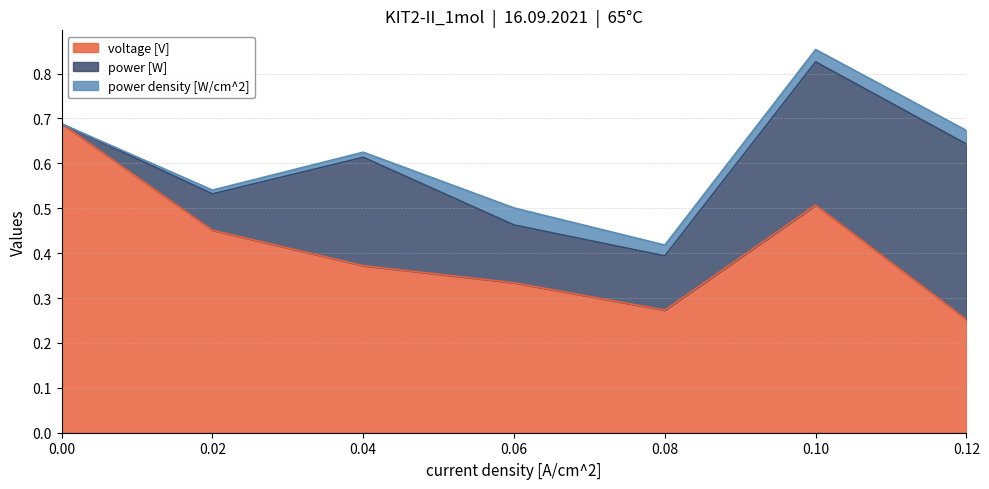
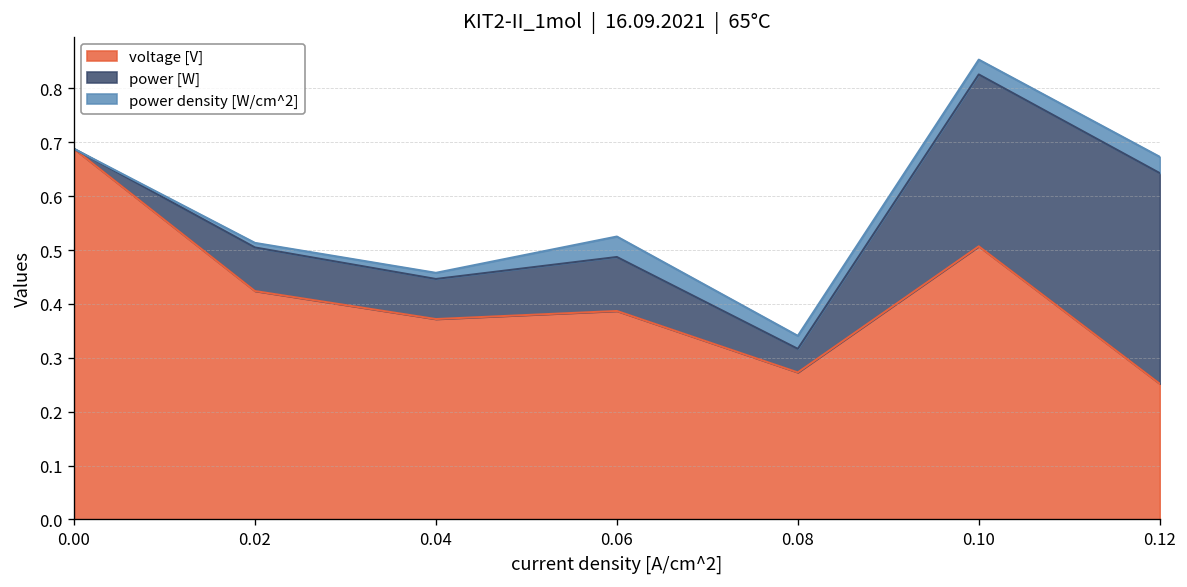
voltage [V], 0.02: 0.45 -> 0.42
power [W], 0.04: 0.24 -> 0.07
voltage [V], 0.06: 0.33 -> 0.39
power [W], 0.06: 0.13 -> 0.10
power [W], 0.08: 0.12 -> 0.04
